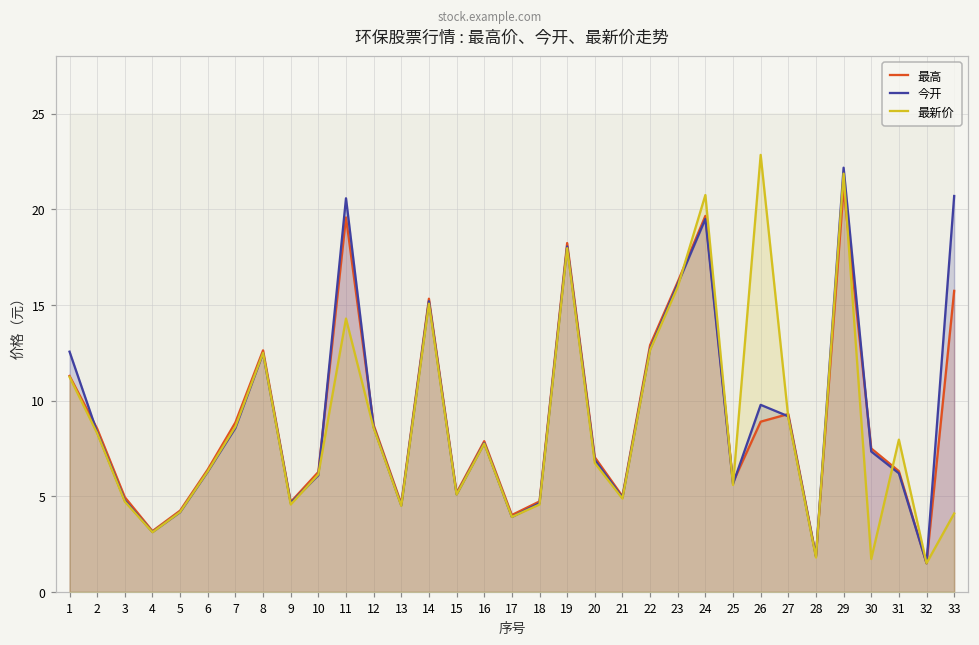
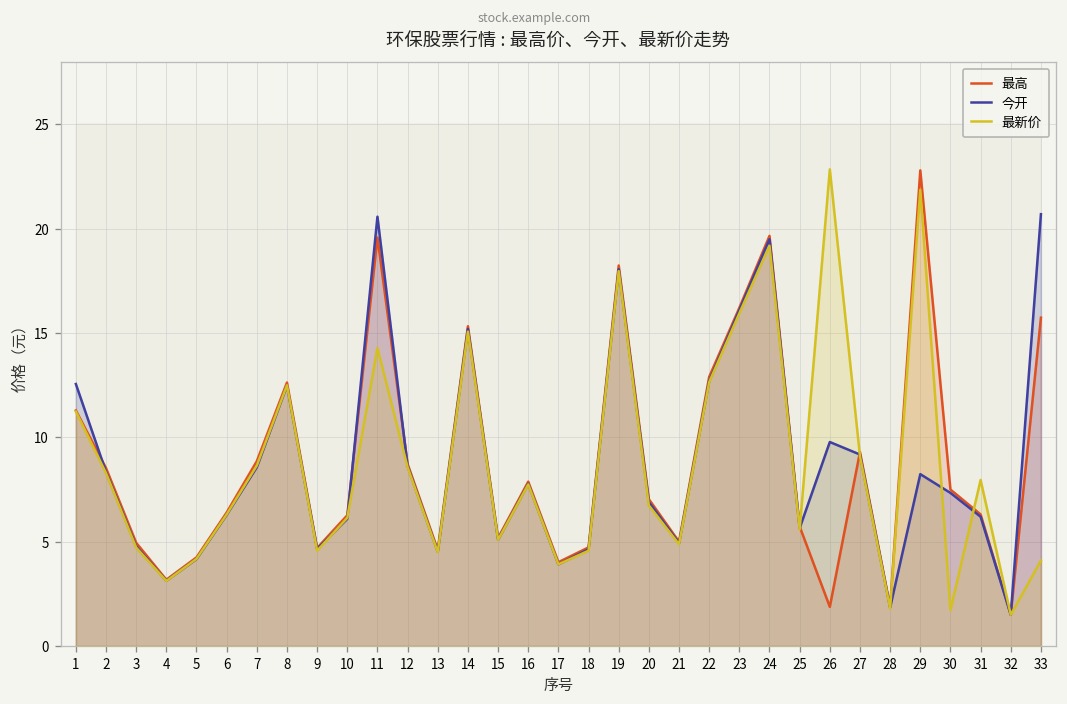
最新价, 24: 20.8 -> 19.2
最高, 26: 8.9 -> 1.9
最高, 29: 21.1 -> 22.8
今开, 29: 22.2 -> 8.2
